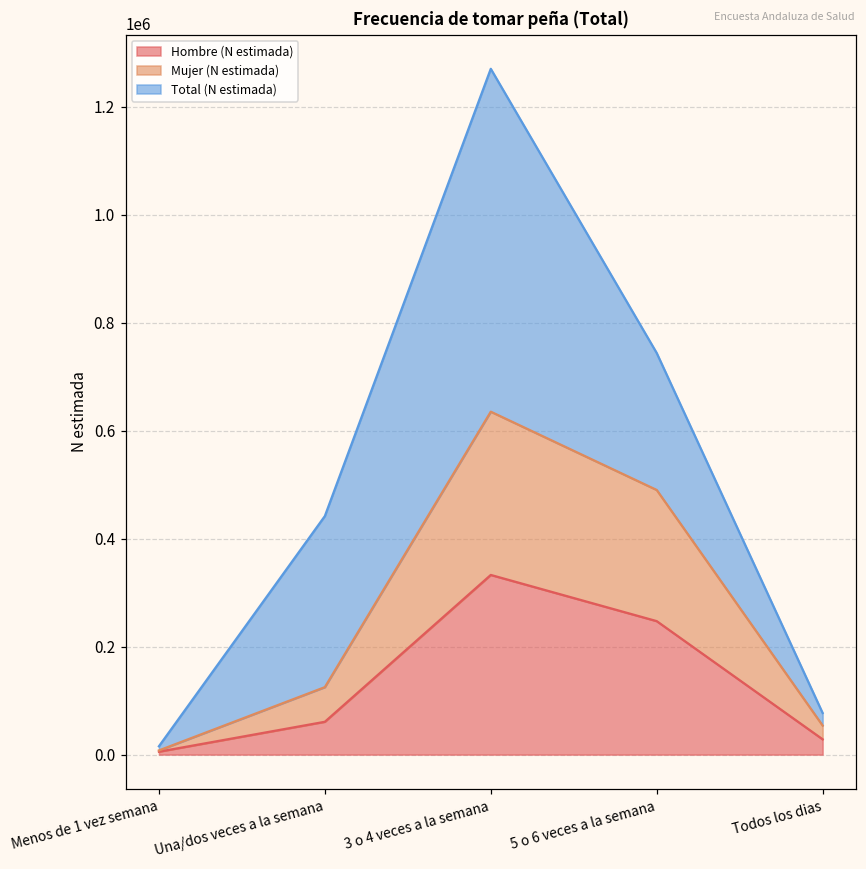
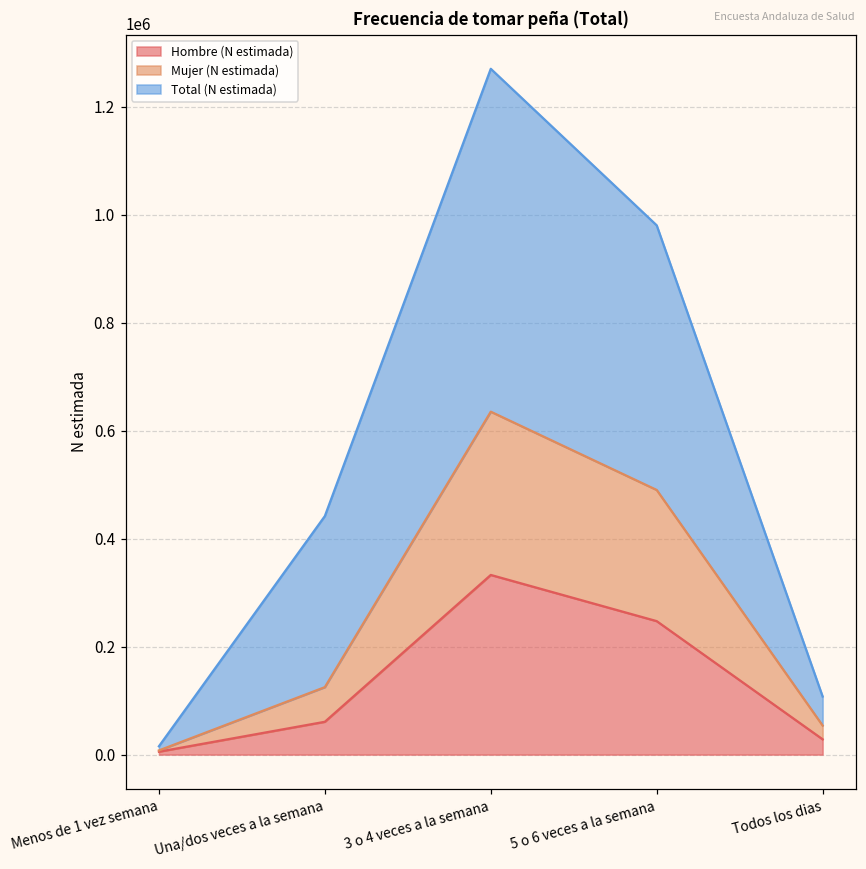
Total (N estimada), 5 o 6 veces a la semana: 250000 -> 490000
Total (N estimada), Todos los dias: 20000 -> 50000
